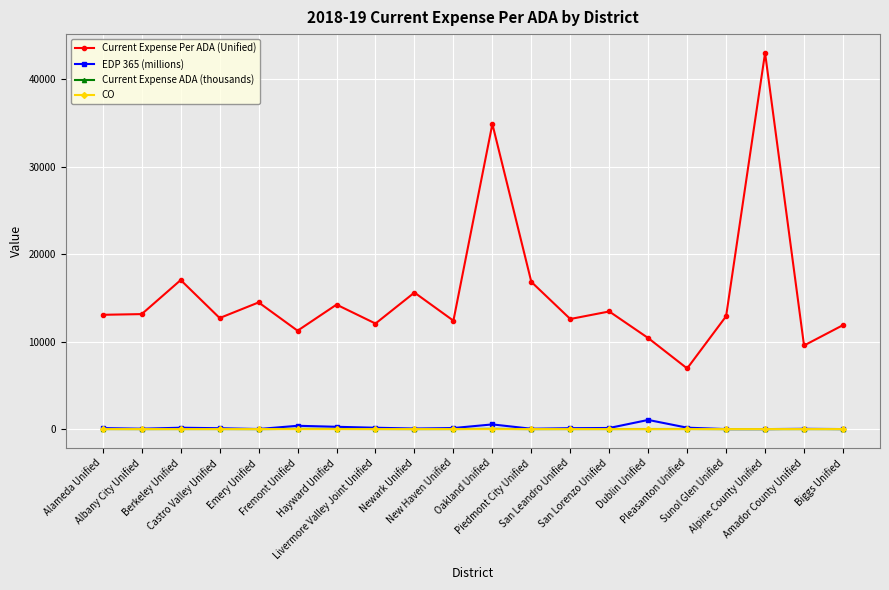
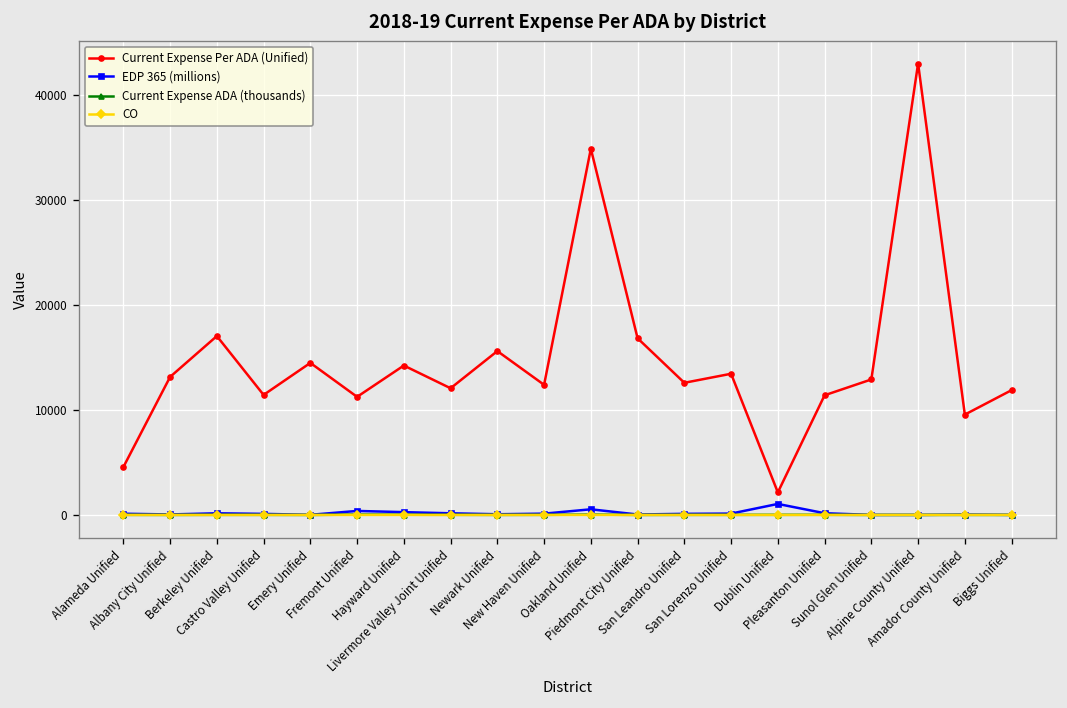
Current Expense Per ADA (Unified), Alameda Unified: 13000 -> 5000
Current Expense Per ADA (Unified), Castro Valley Unified: 13000 -> 11000
Current Expense Per ADA (Unified), Dublin Unified: 10000 -> 2000
Current Expense Per ADA (Unified), Pleasanton Unified: 7000 -> 11000
